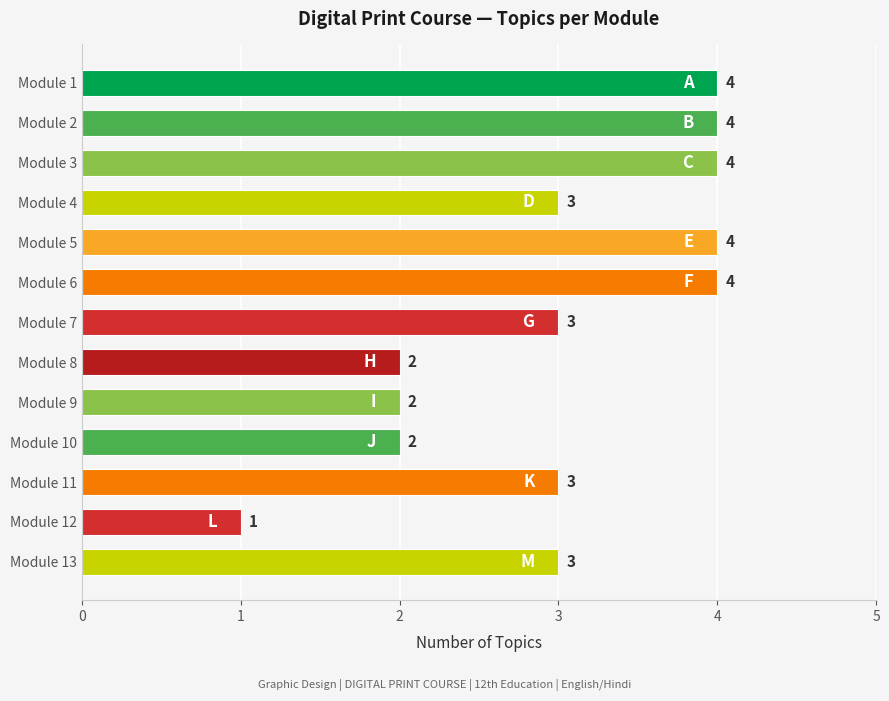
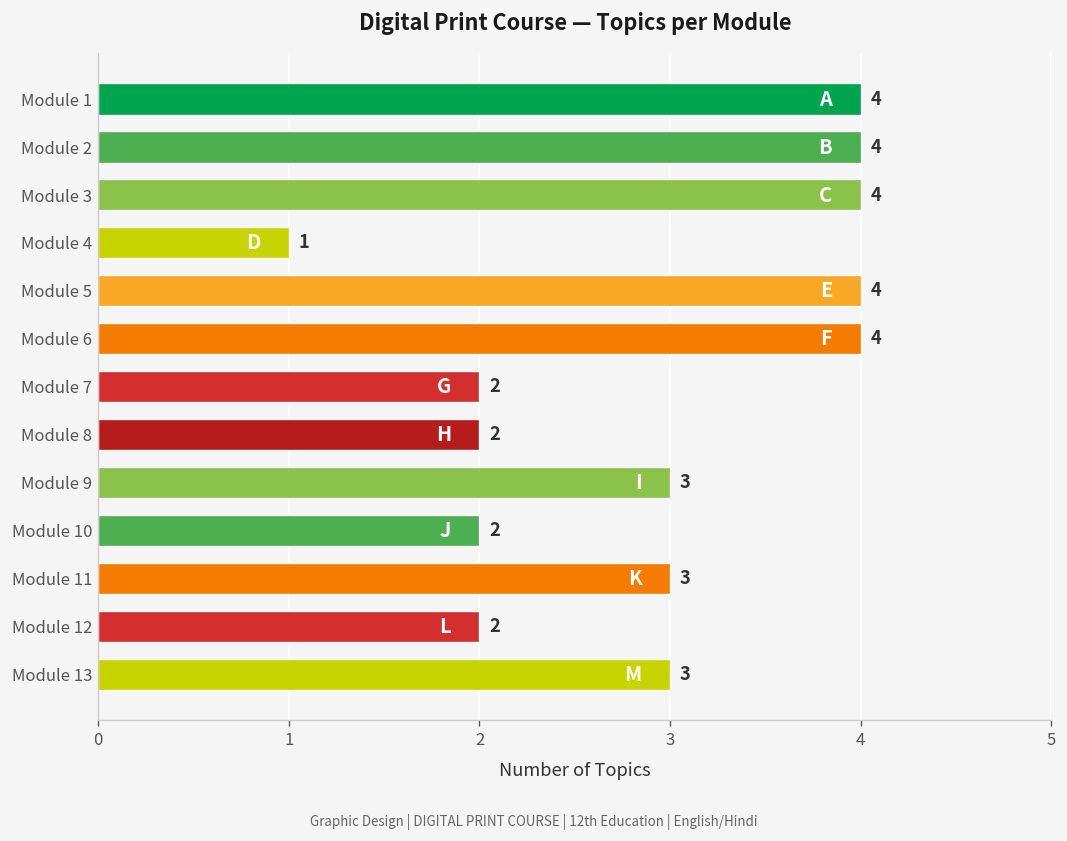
Module 4: 3 -> 1
Module 7: 3 -> 2
Module 9: 2 -> 3
Module 12: 1 -> 2
